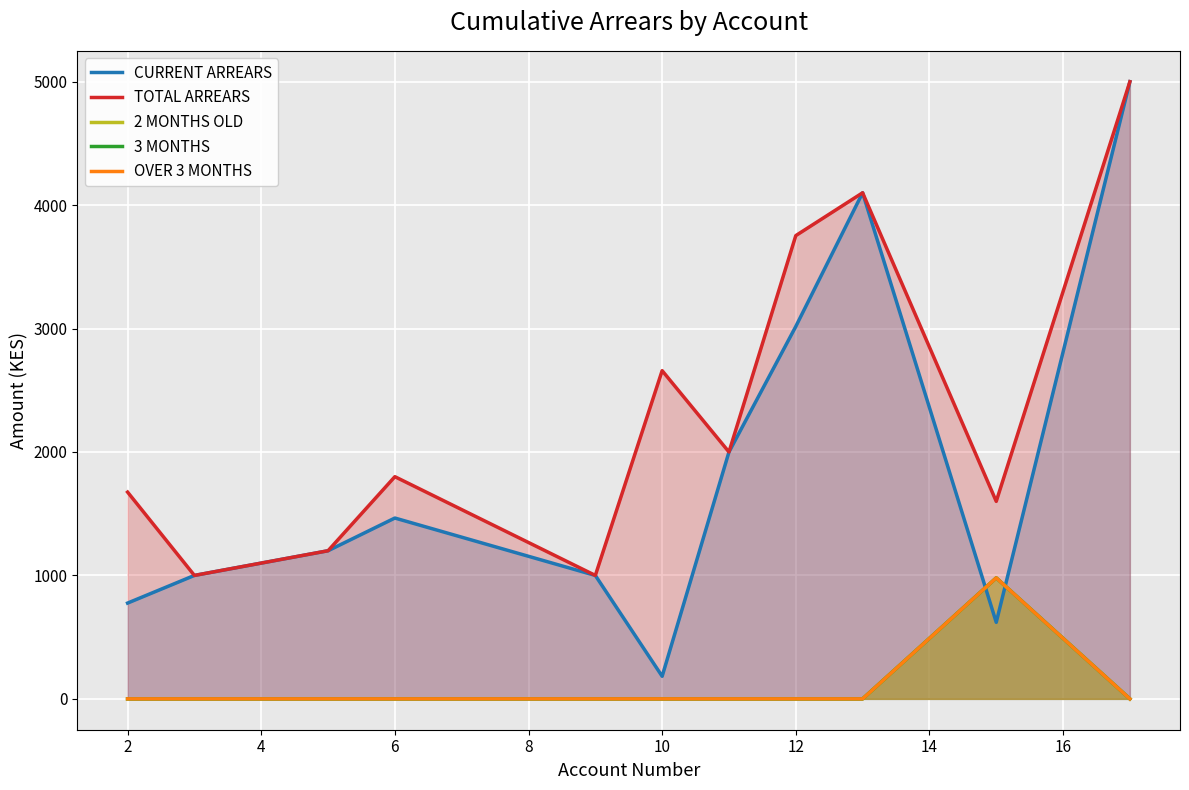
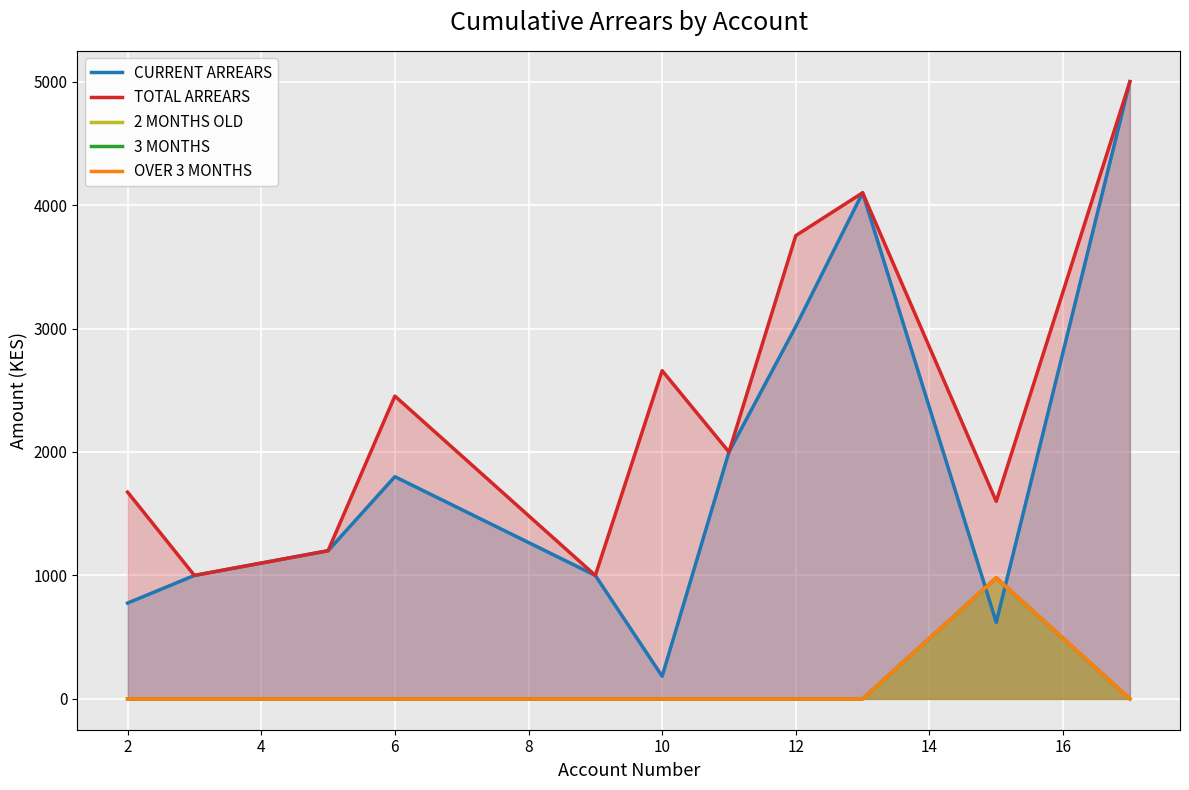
CURRENT ARREARS, 6: 1470 -> 1800
TOTAL ARREARS, 6: 1800 -> 2450
